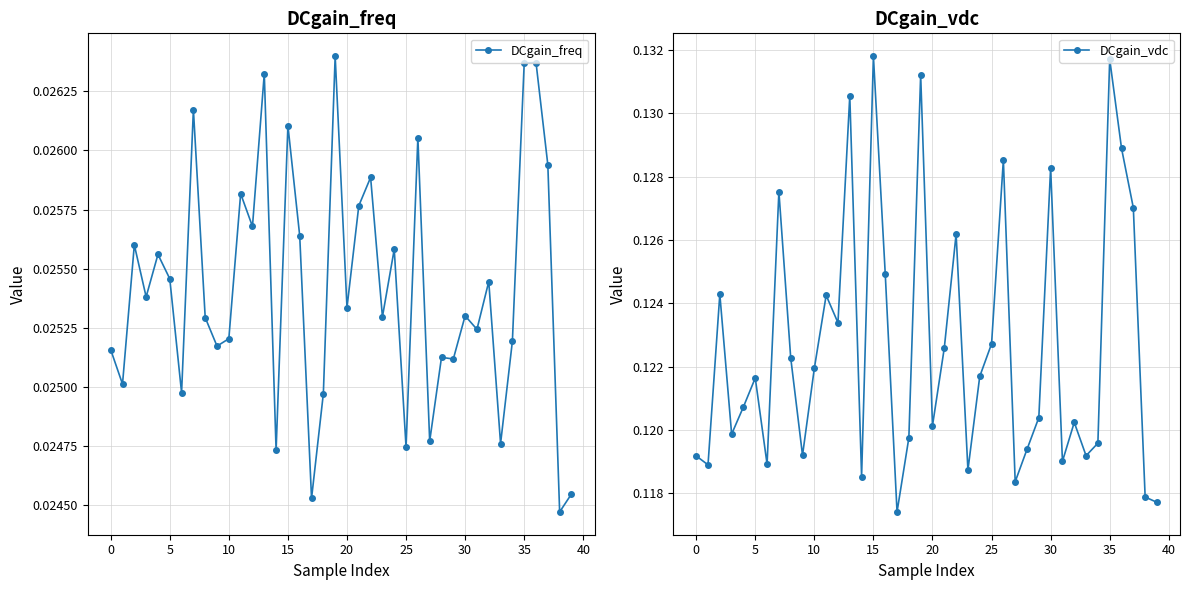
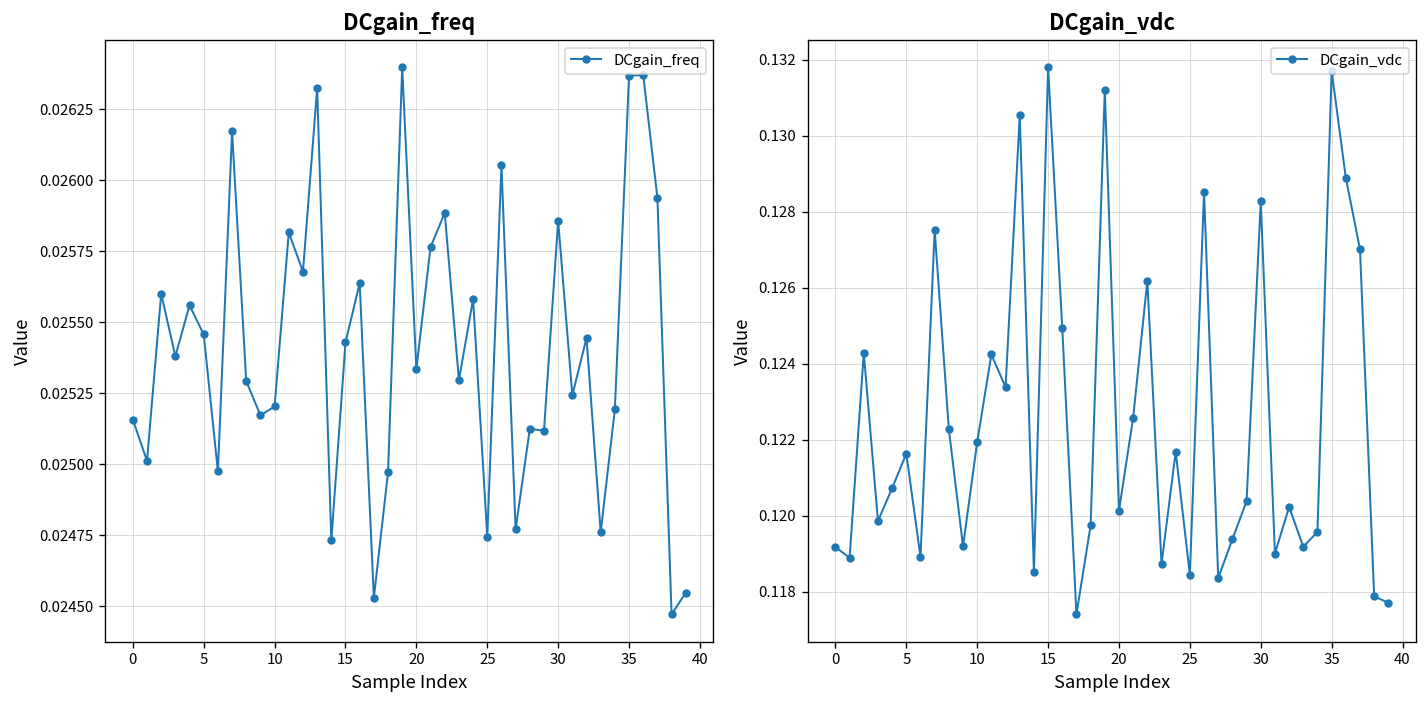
DCgain_freq, 15: 0.02610 -> 0.02543
DCgain_freq, 30: 0.02530 -> 0.02586
DCgain_vdc, 25: 0.1227 -> 0.1184
